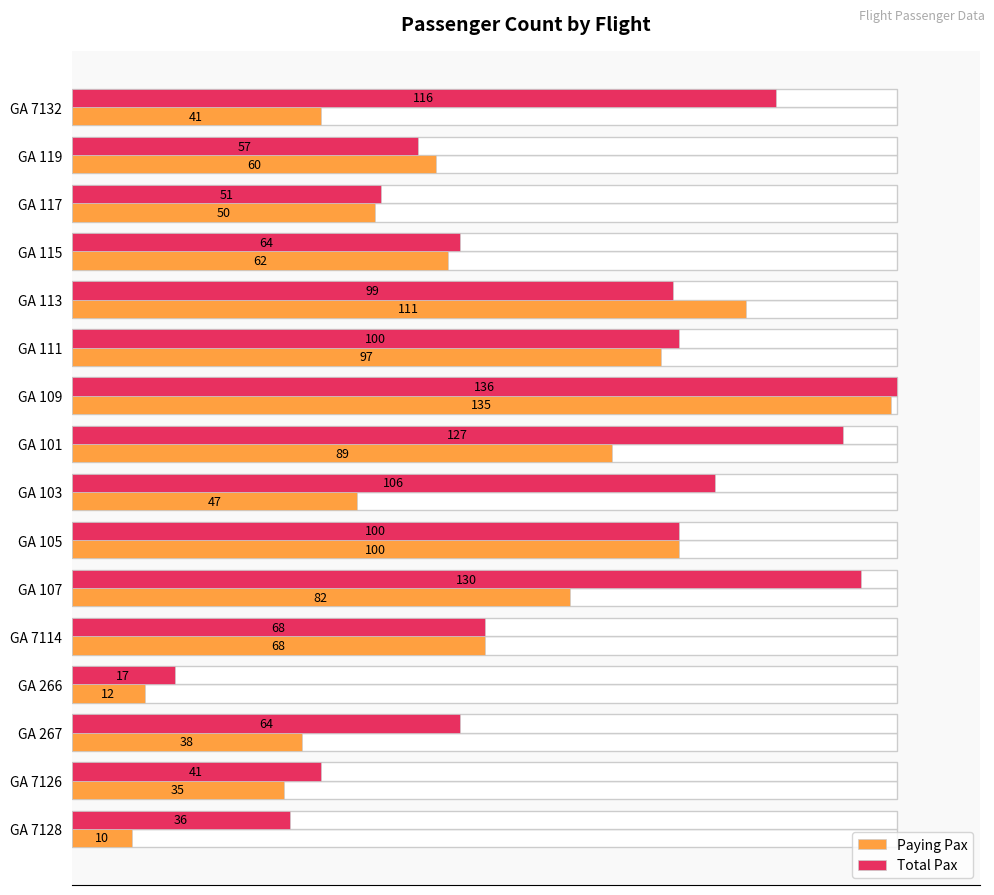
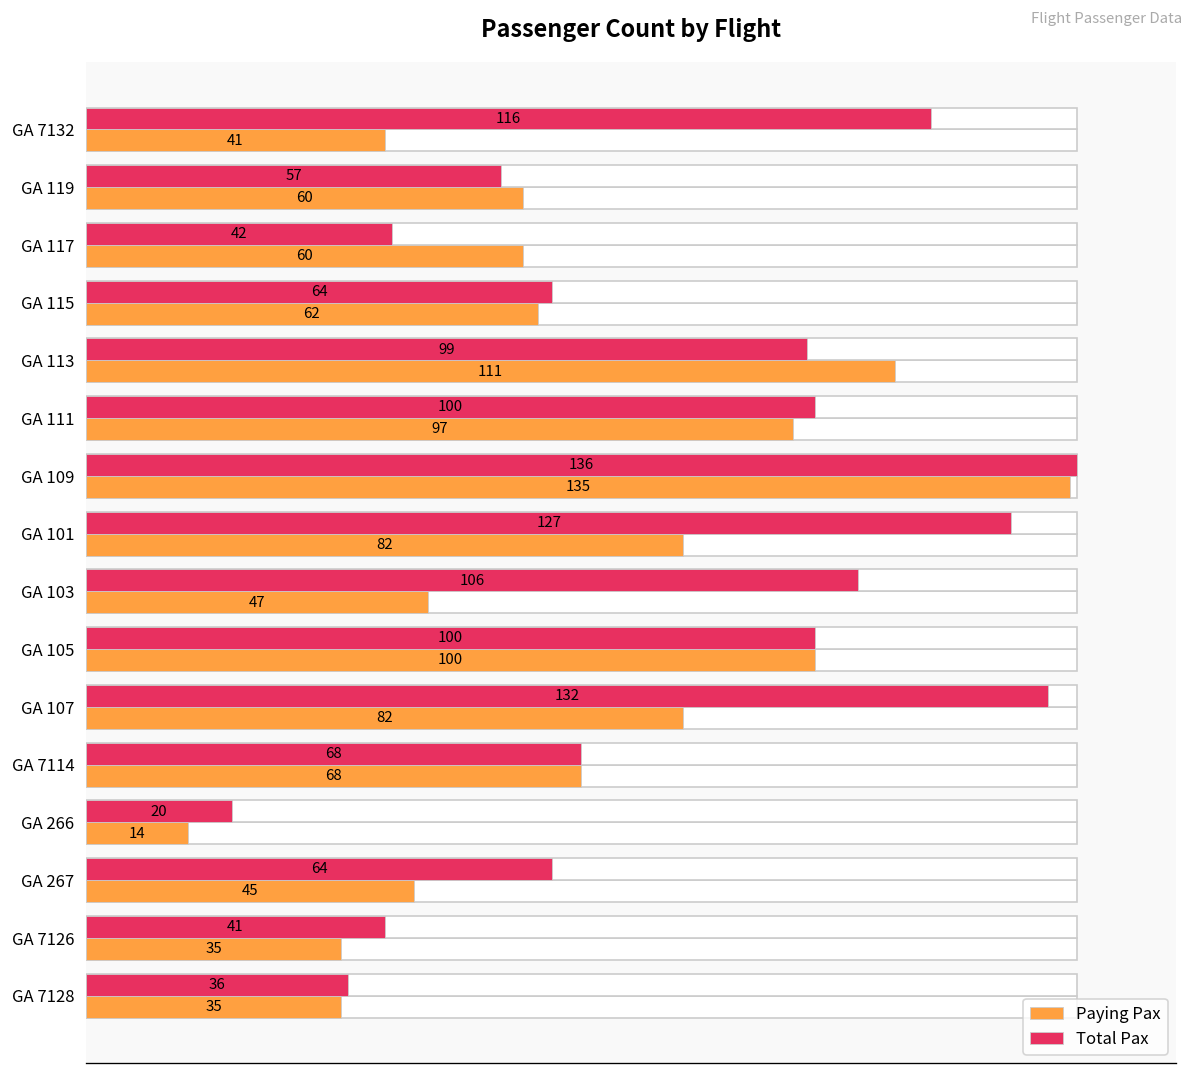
Total Pax, GA 117: 51 -> 42
Paying Pax, GA 117: 50 -> 60
Paying Pax, GA 101: 89 -> 82
Total Pax, GA 107: 130 -> 132
Total Pax, GA 266: 17 -> 20
Paying Pax, GA 266: 12 -> 14
Paying Pax, GA 267: 38 -> 45
Paying Pax, GA 7128: 10 -> 35
